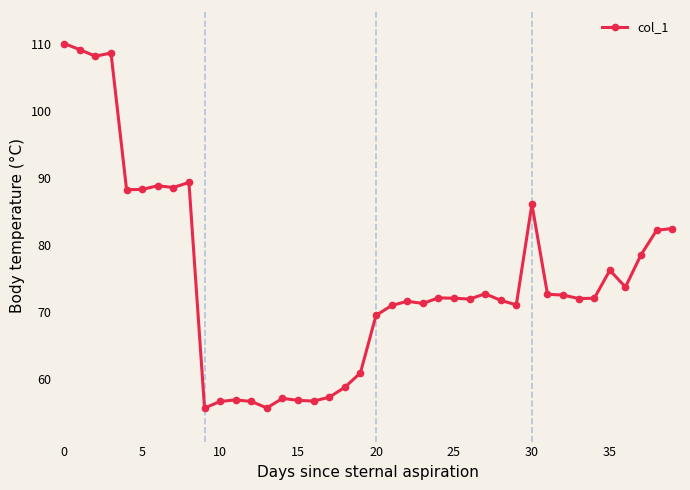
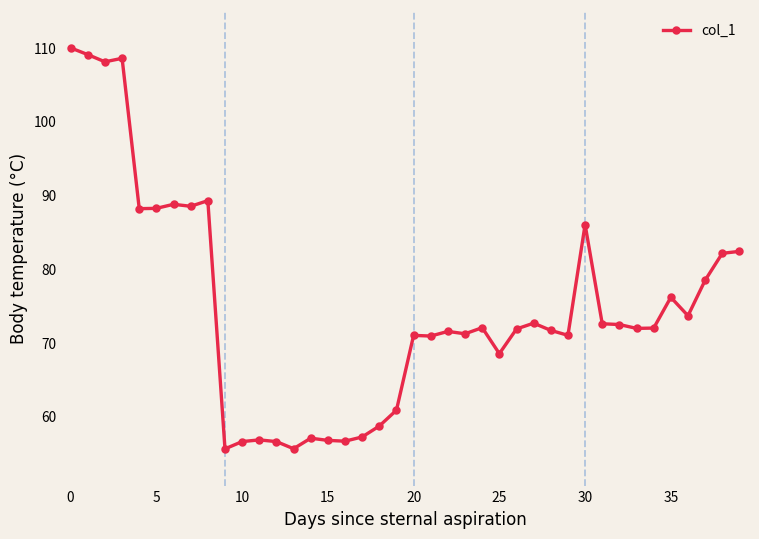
20: 69 -> 71
25: 72 -> 69
